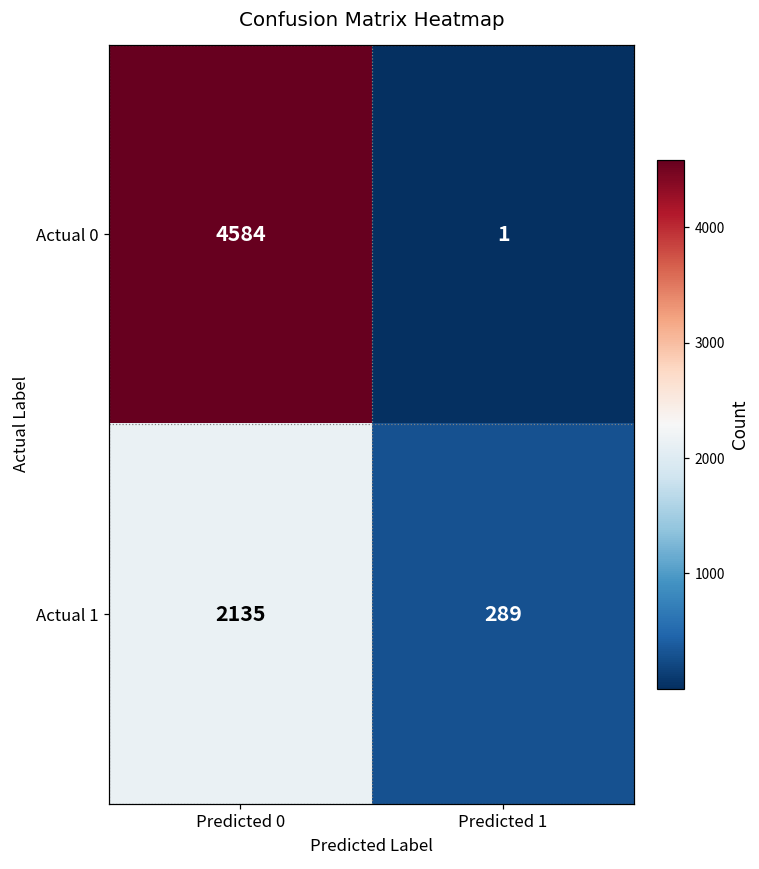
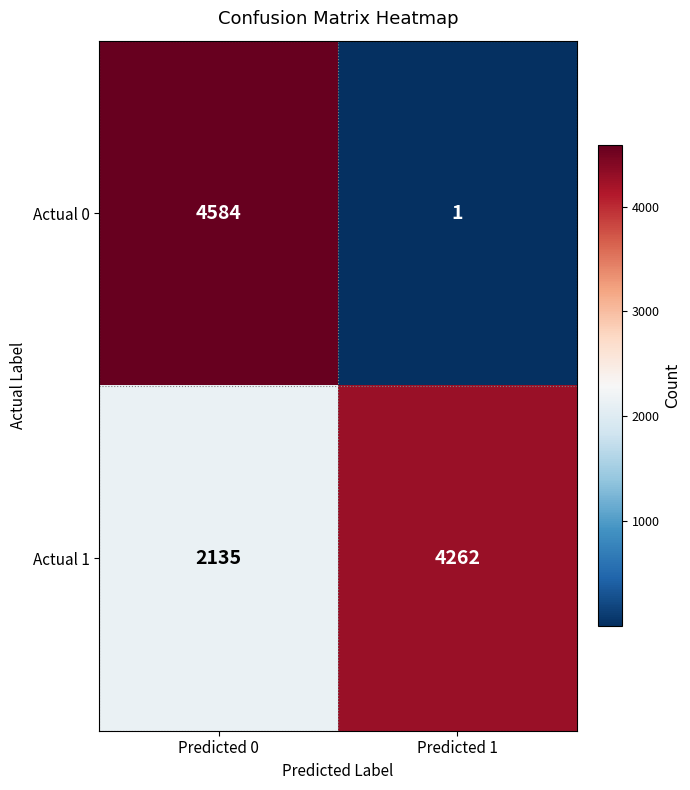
Actual 1, Predicted 1: 289 -> 4262
